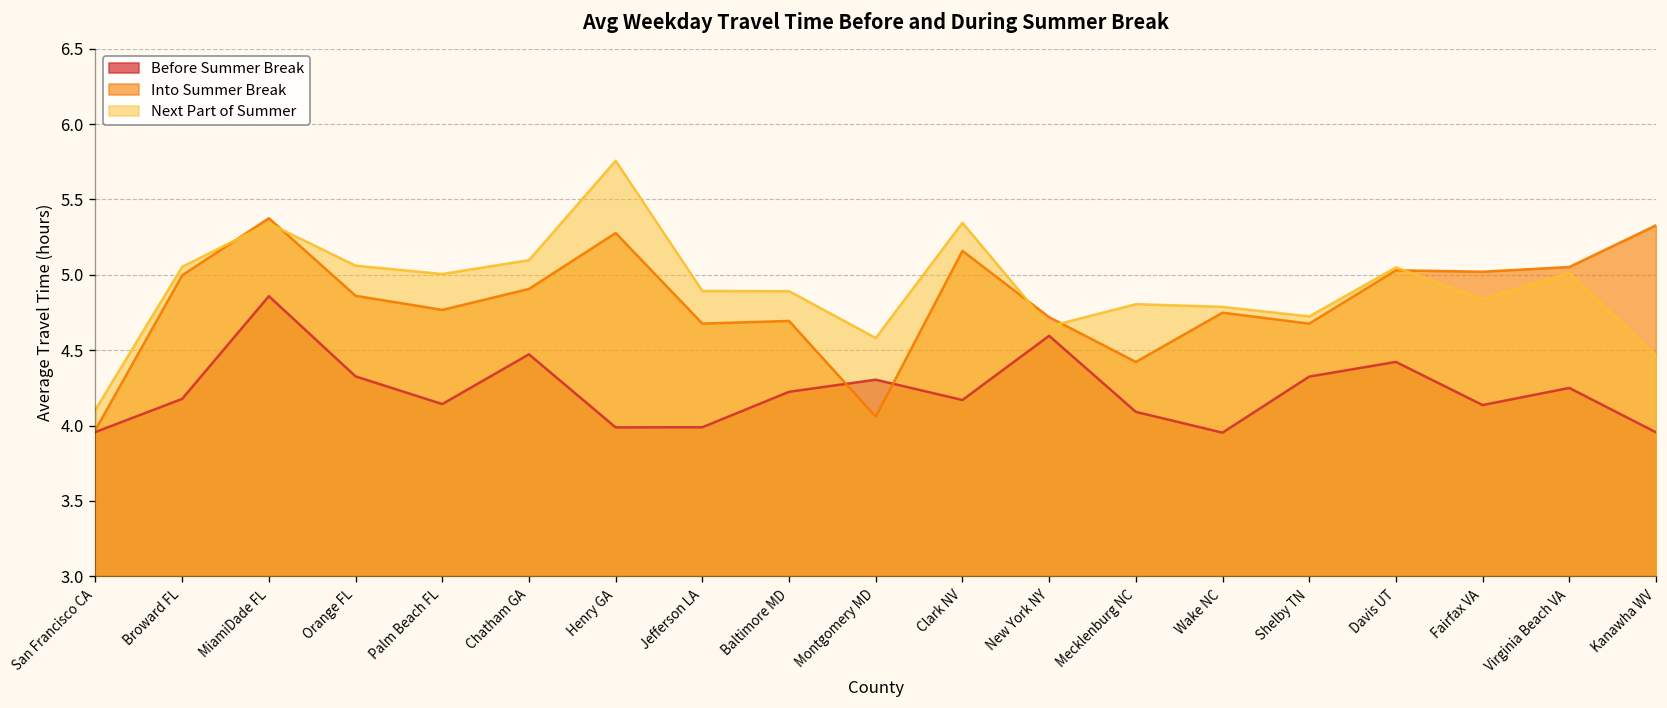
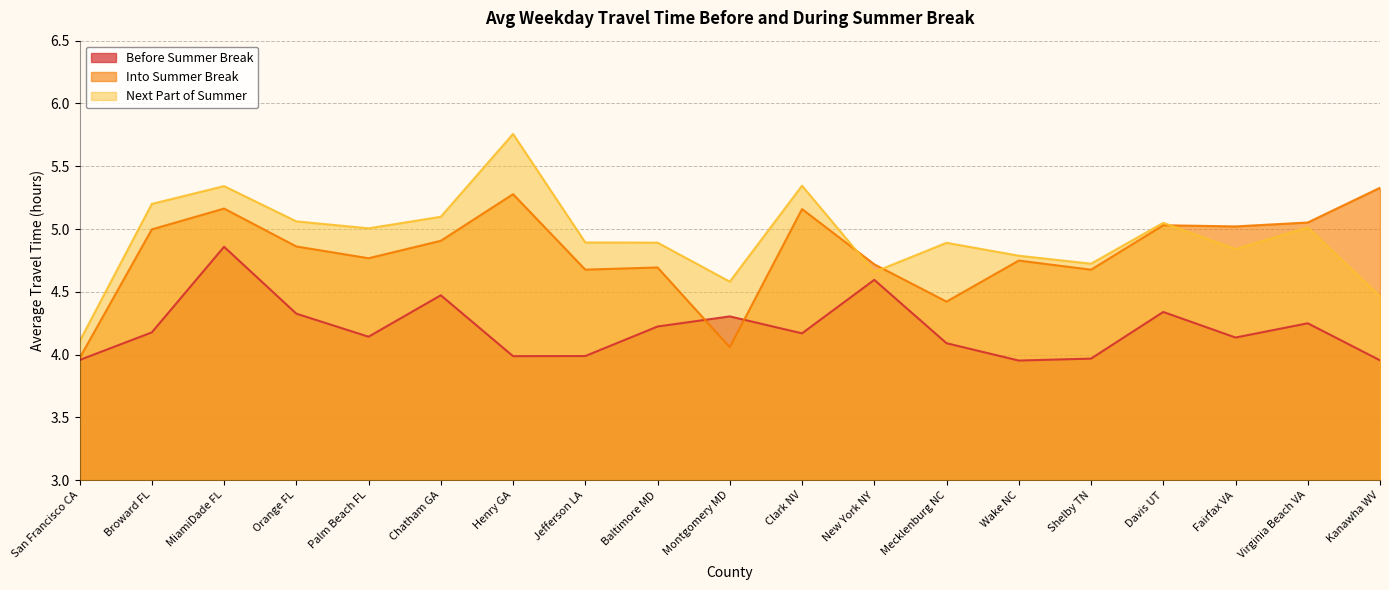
Next Part of Summer, Broward FL: 5.05 -> 5.20
Into Summer Break, MiamiDade FL: 5.38 -> 5.16
Next Part of Summer, Mecklenburg NC: 4.81 -> 4.89
Before Summer Break, Shelby TN: 4.32 -> 3.97
Before Summer Break, Davis UT: 4.42 -> 4.34
